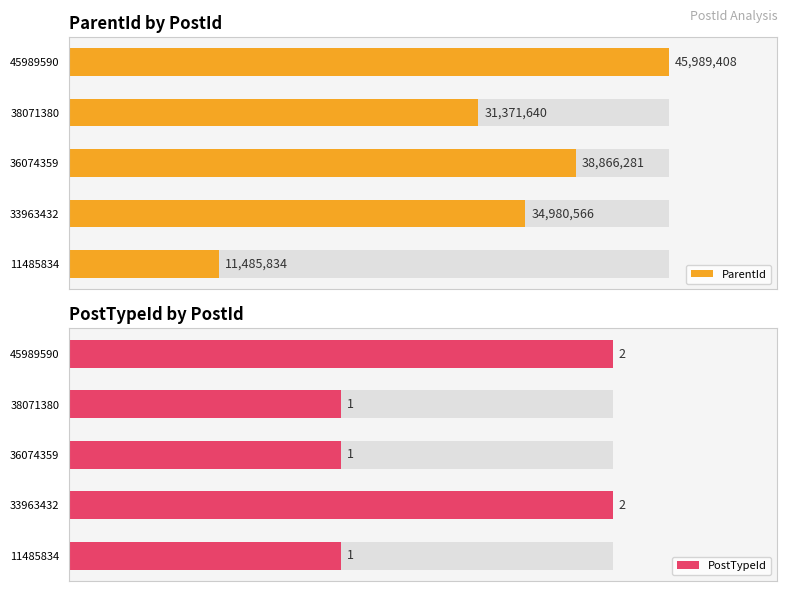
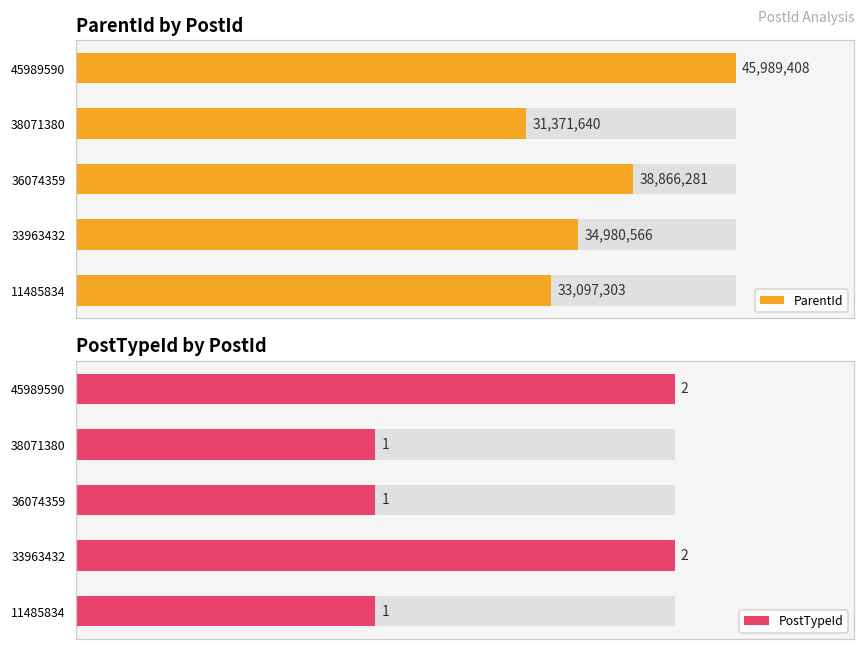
ParentId by PostId, ParentId, 11485834: 11,485,834 -> 33,097,303
